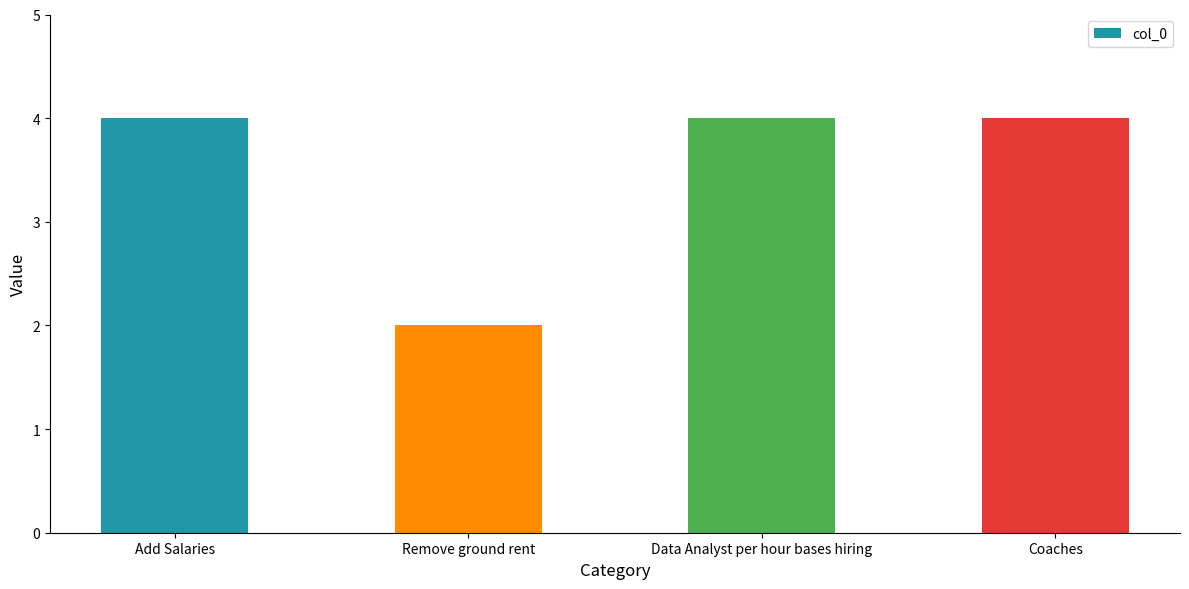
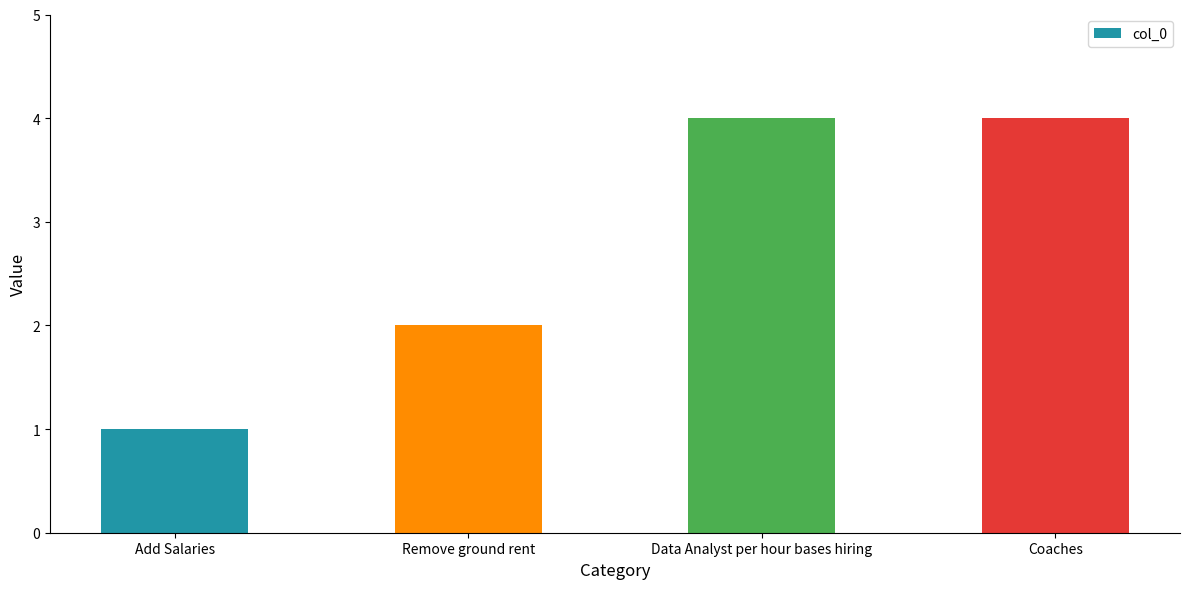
Add Salaries: 4 -> 1
